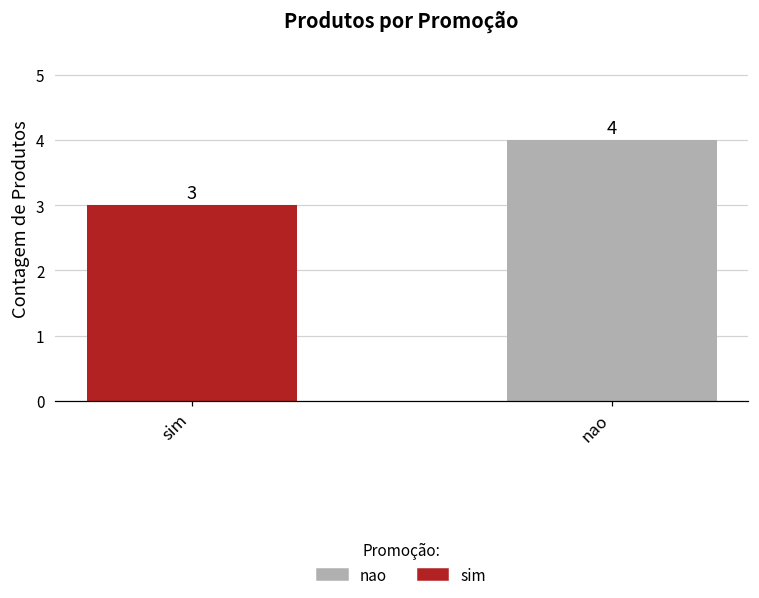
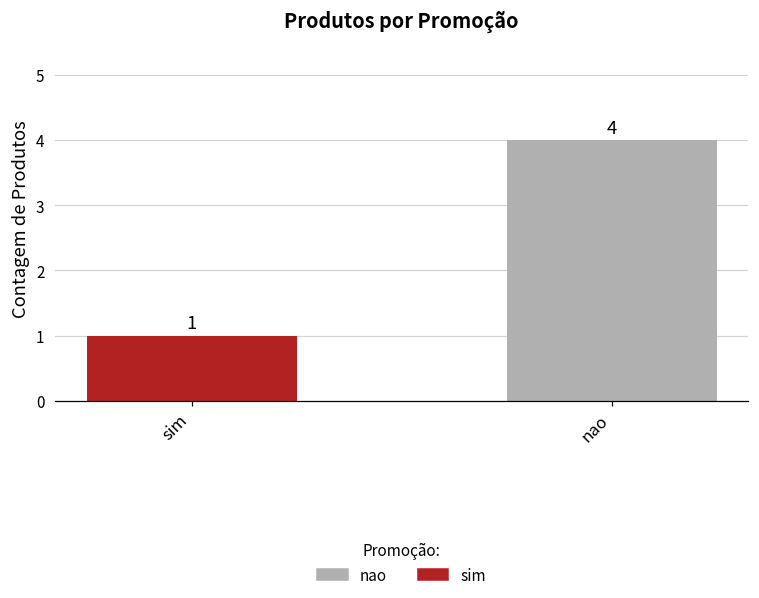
sim: 3 -> 1
